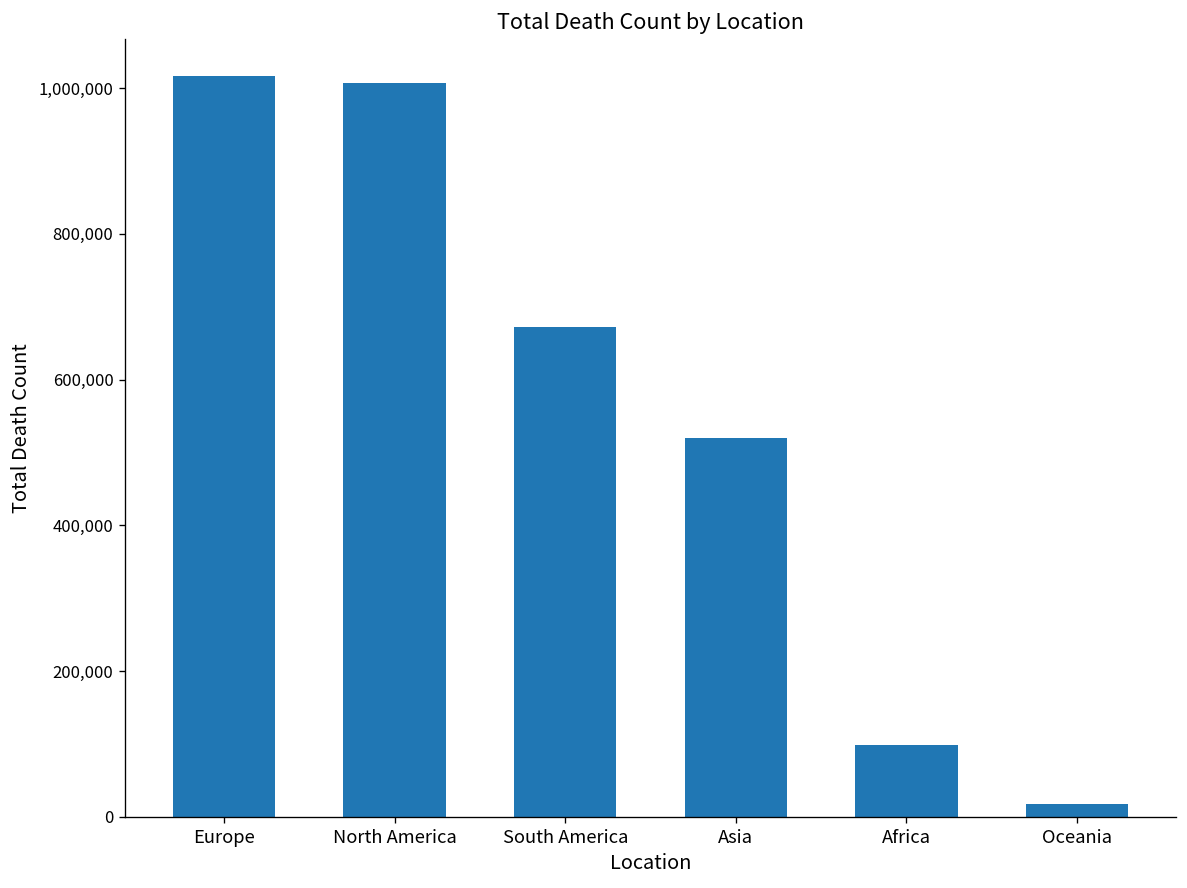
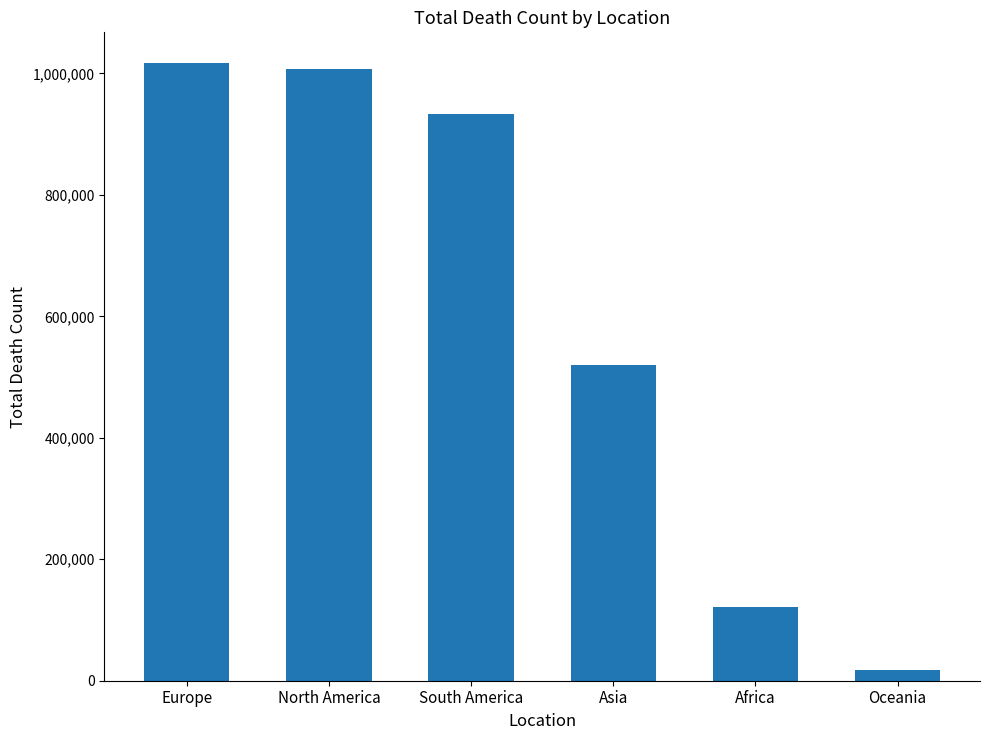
South America: 670,000 -> 930,000
Africa: 100,000 -> 120,000
